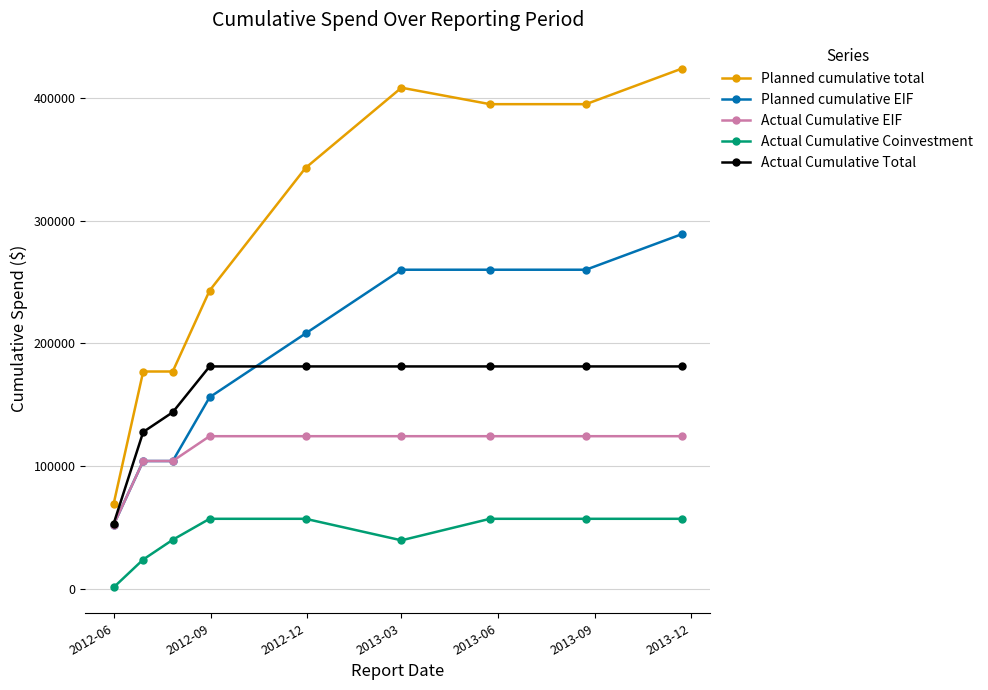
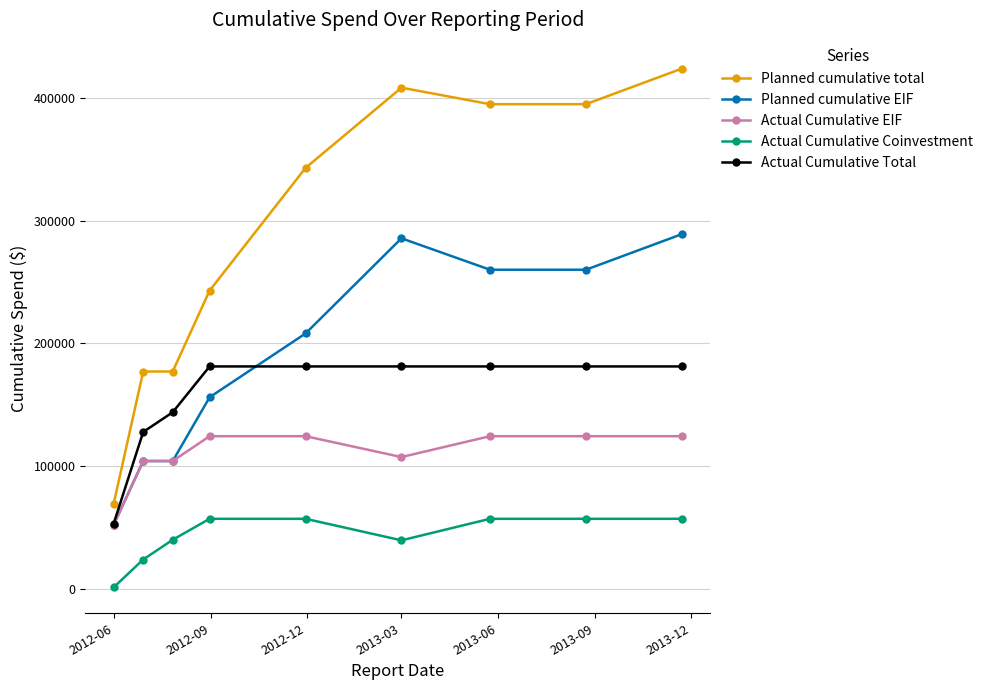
Planned cumulative EIF, 2013-03: 260000 -> 286000
Actual Cumulative EIF, 2013-03: 124000 -> 107000
